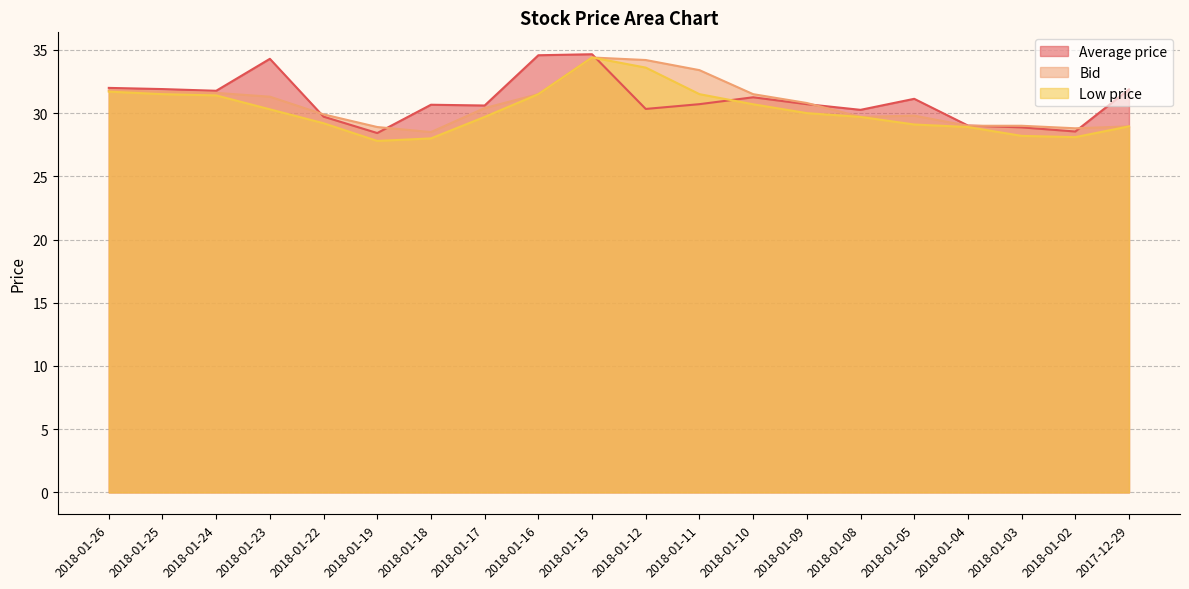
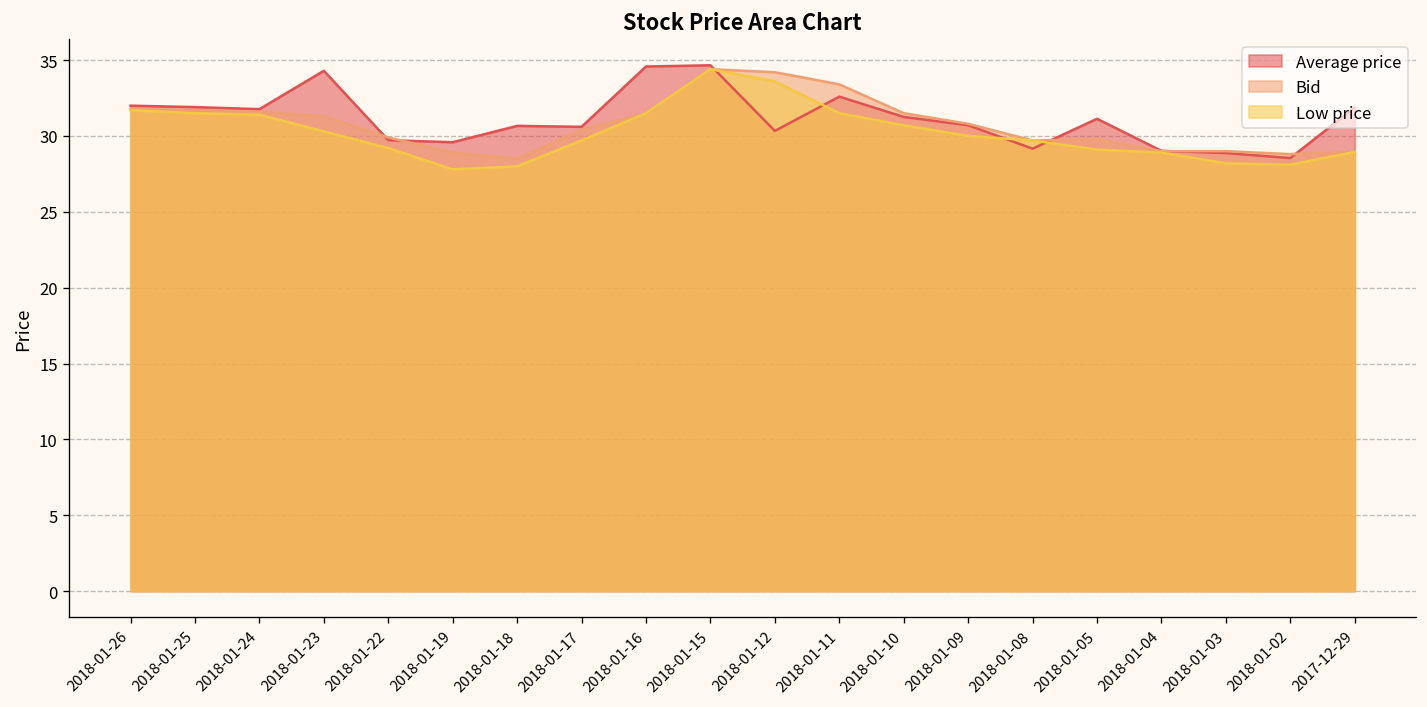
Average price, 2018-01-19: 28.4 -> 29.6
Average price, 2018-01-11: 30.7 -> 32.6
Average price, 2018-01-08: 30.3 -> 29.2
